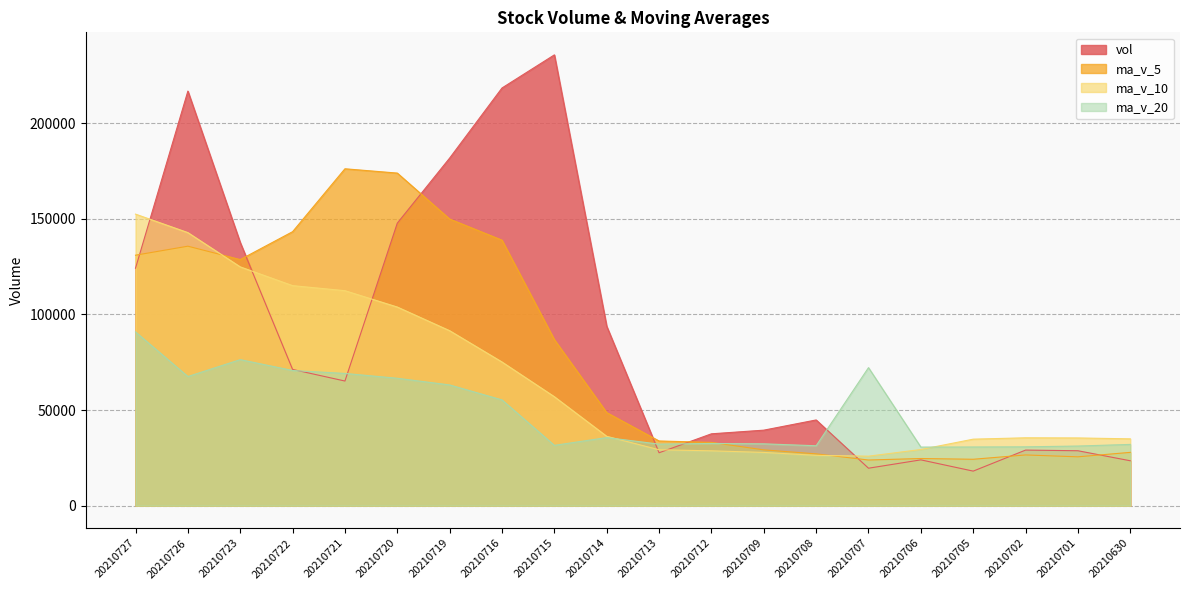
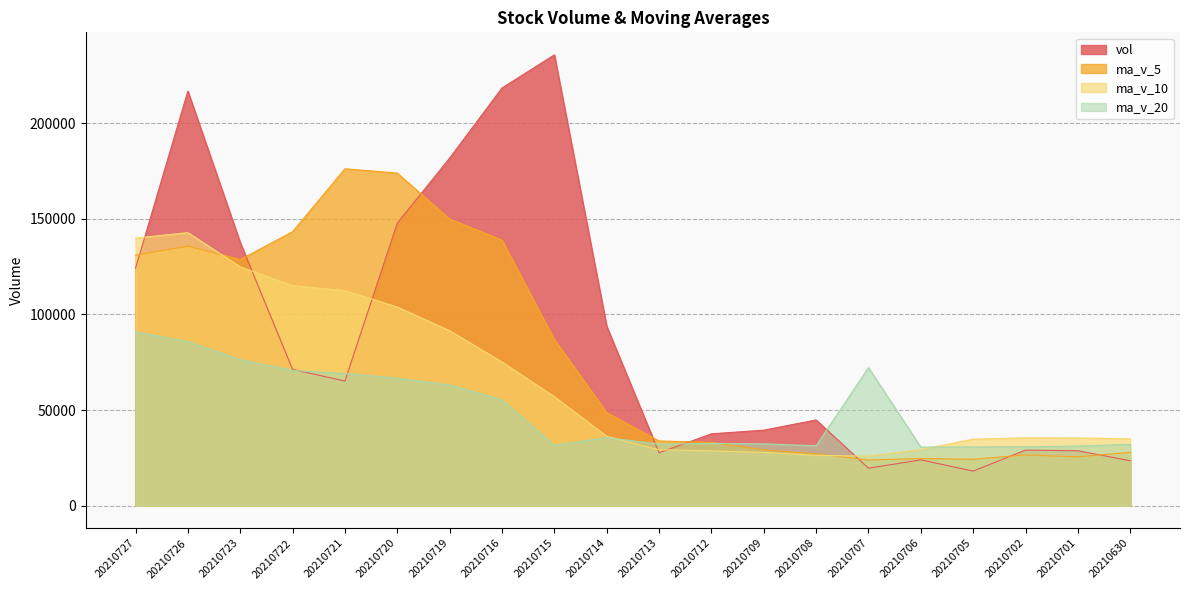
ma_v_10, 20210727: 152000 -> 140000
ma_v_20, 20210726: 68000 -> 86000
